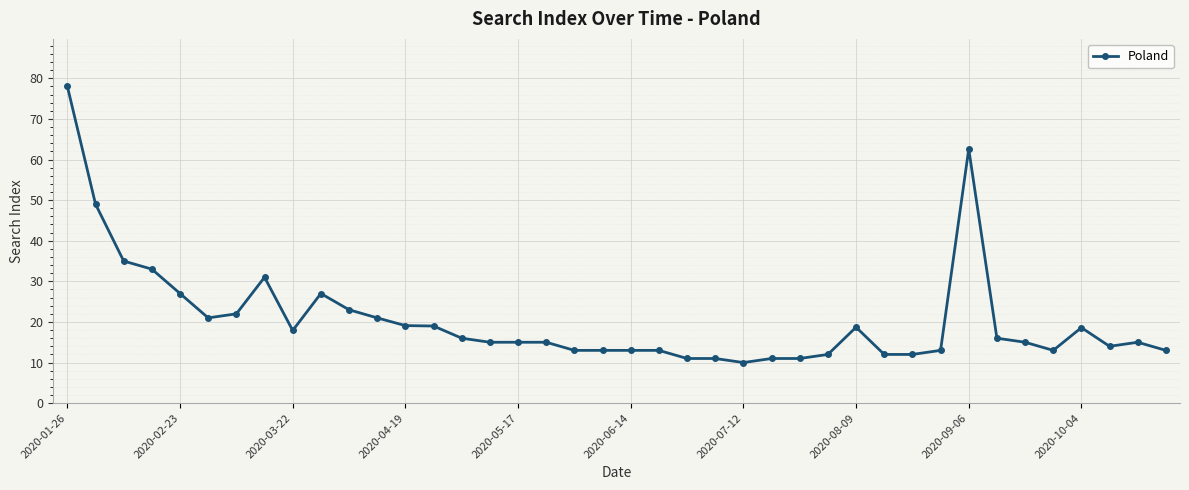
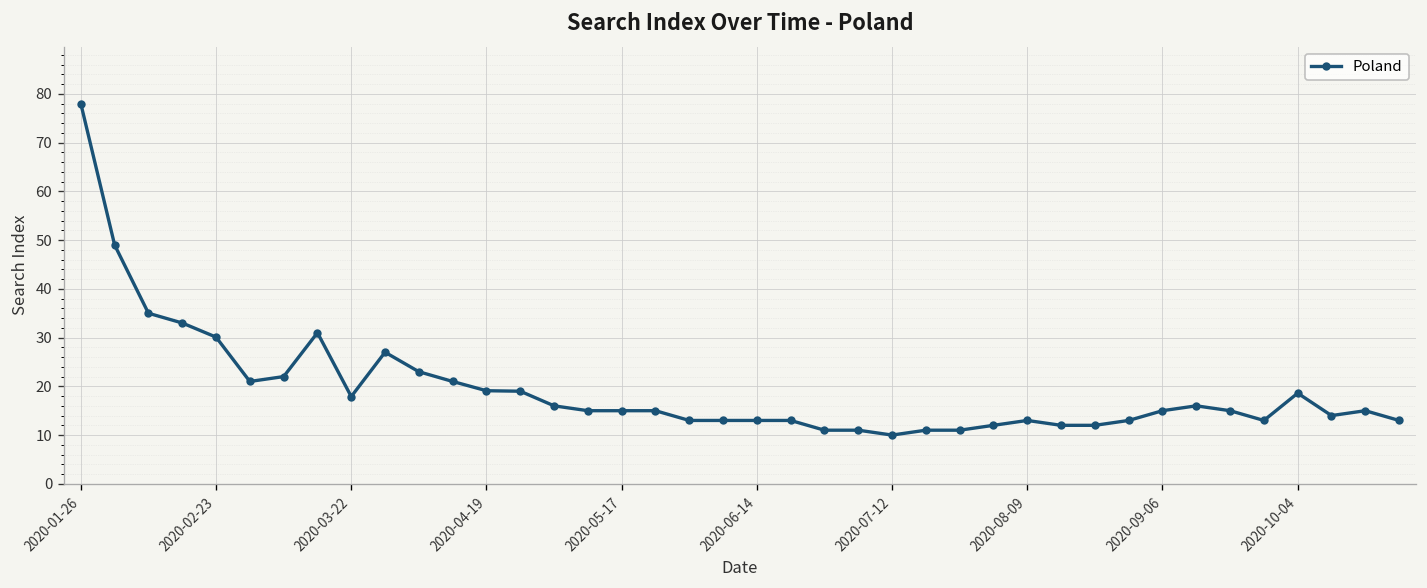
2020-02-23: 27 -> 30
2020-08-09: 19 -> 13
2020-09-06: 63 -> 15
